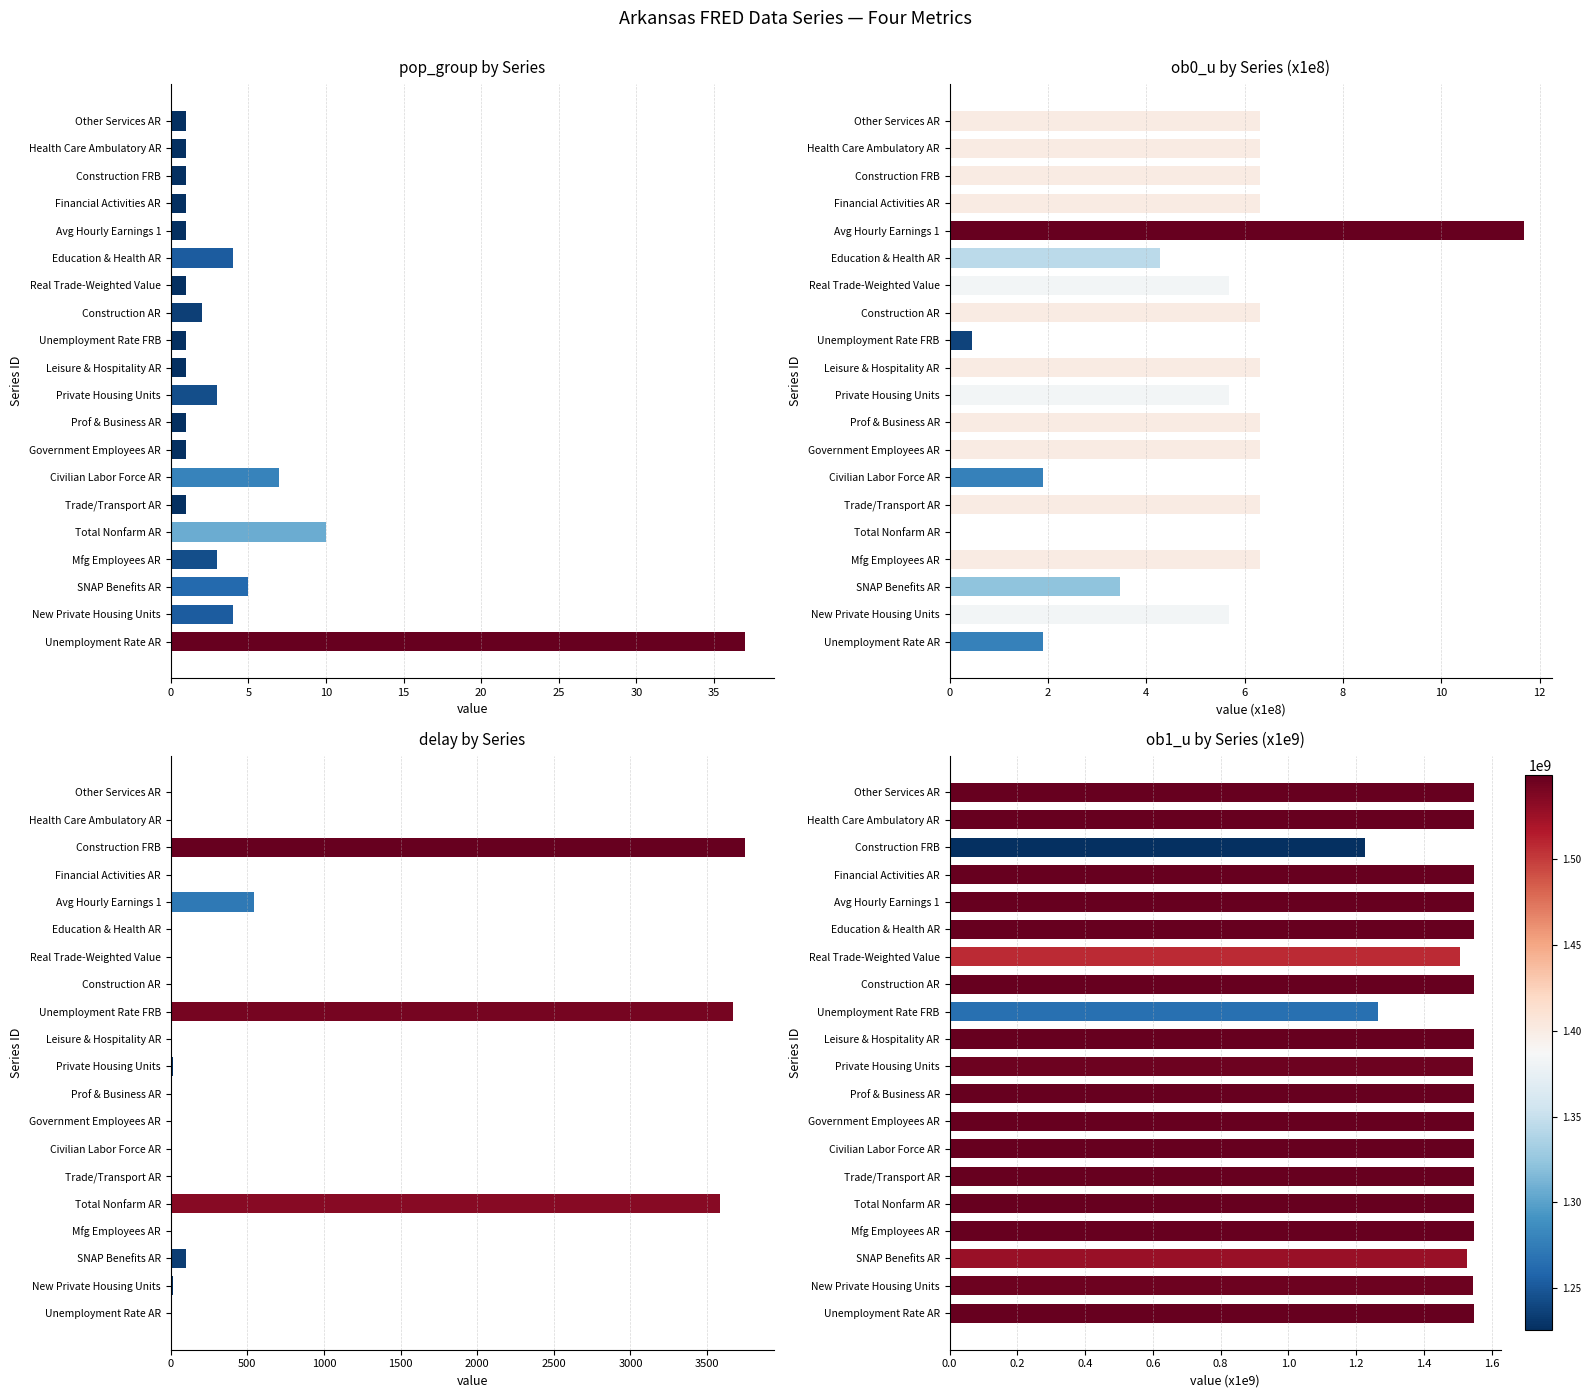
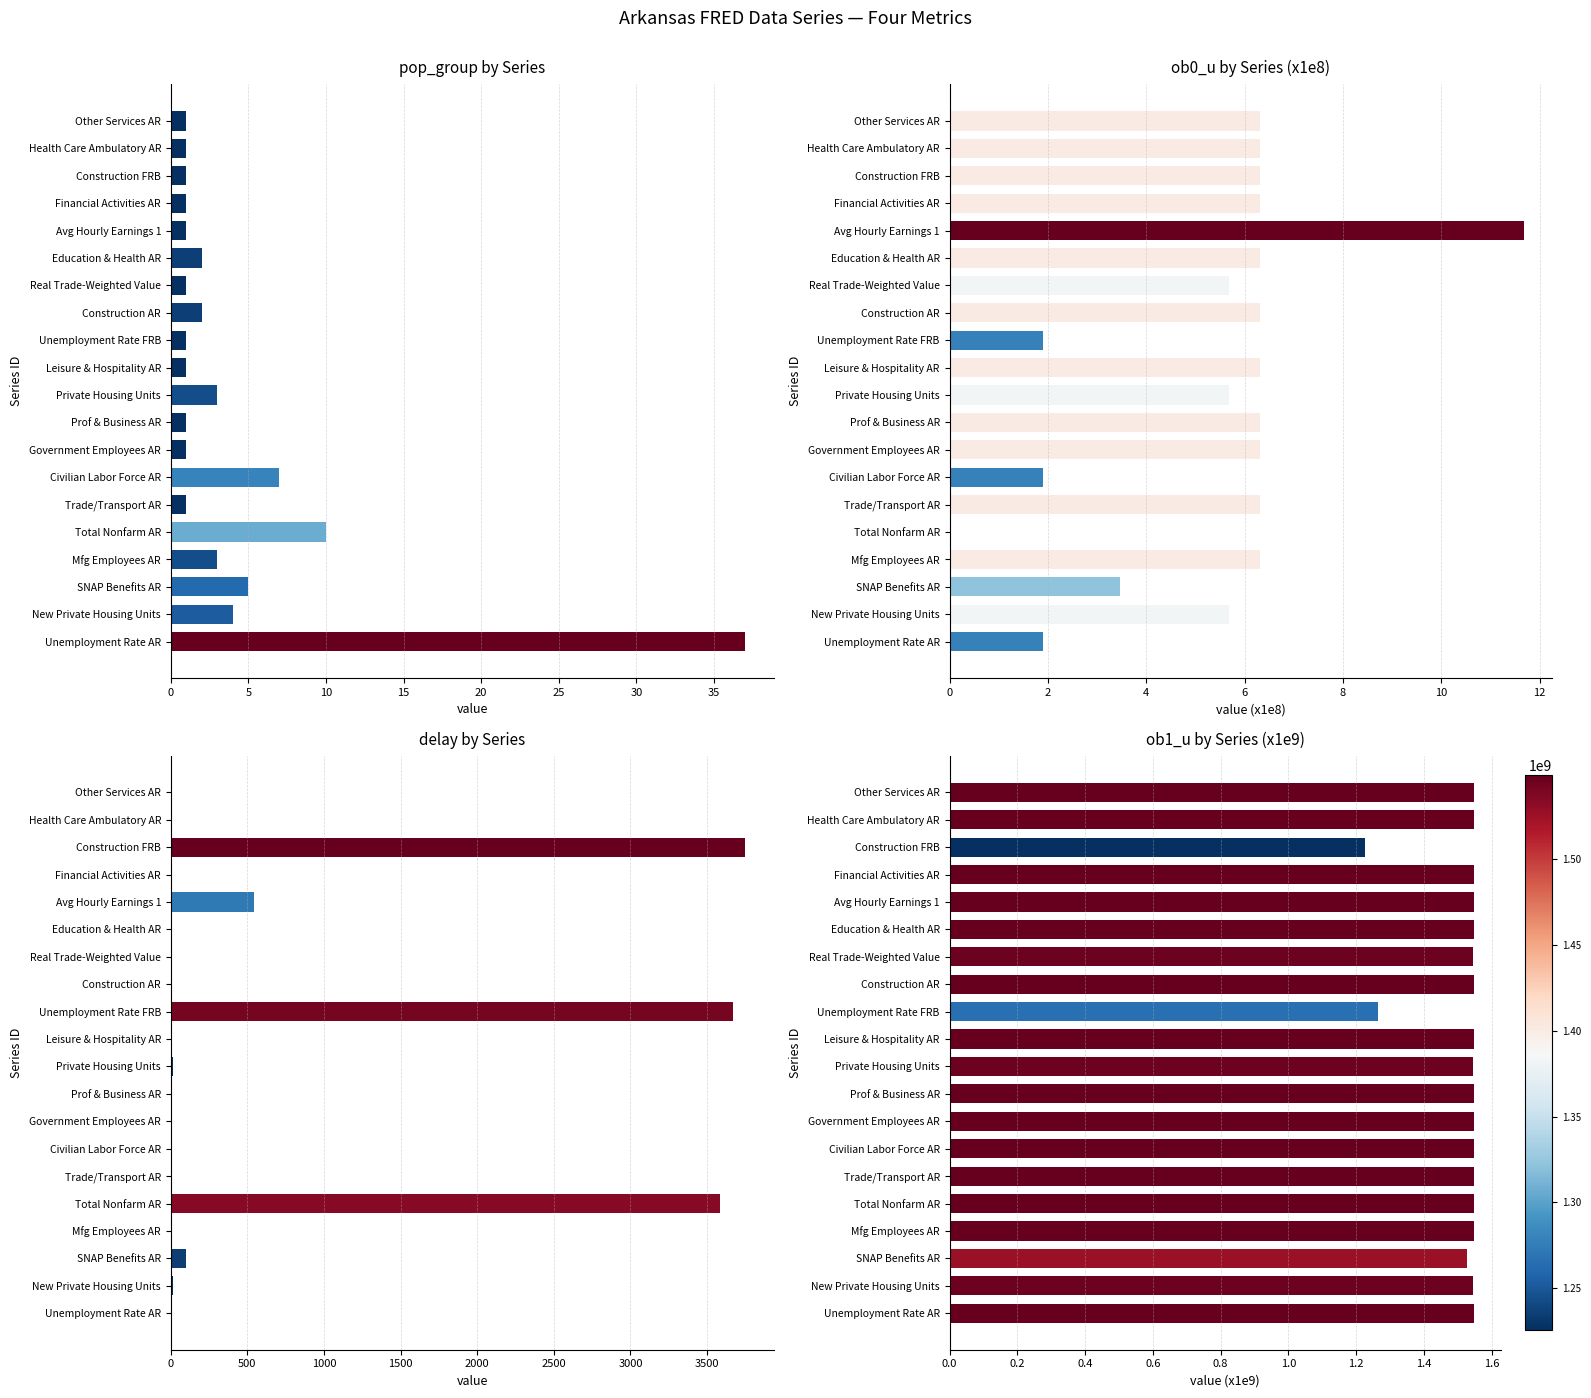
pop_group by Series, Education & Health AR: 4 -> 2
ob0_u by Series (x1e8), Education & Health AR: 4.3 -> 6.3
ob0_u by Series (x1e8), Unemployment Rate FRB: 0.5 -> 1.9
ob1_u by Series (x1e9), Real Trade-Weighted Value: 1.51 -> 1.55
